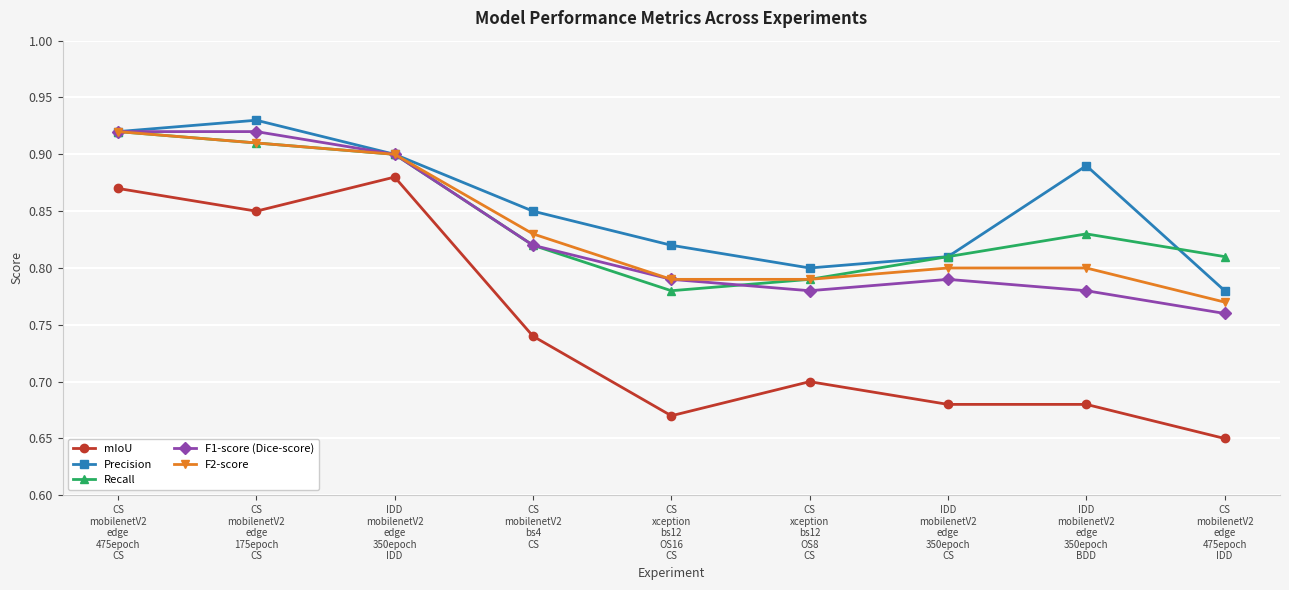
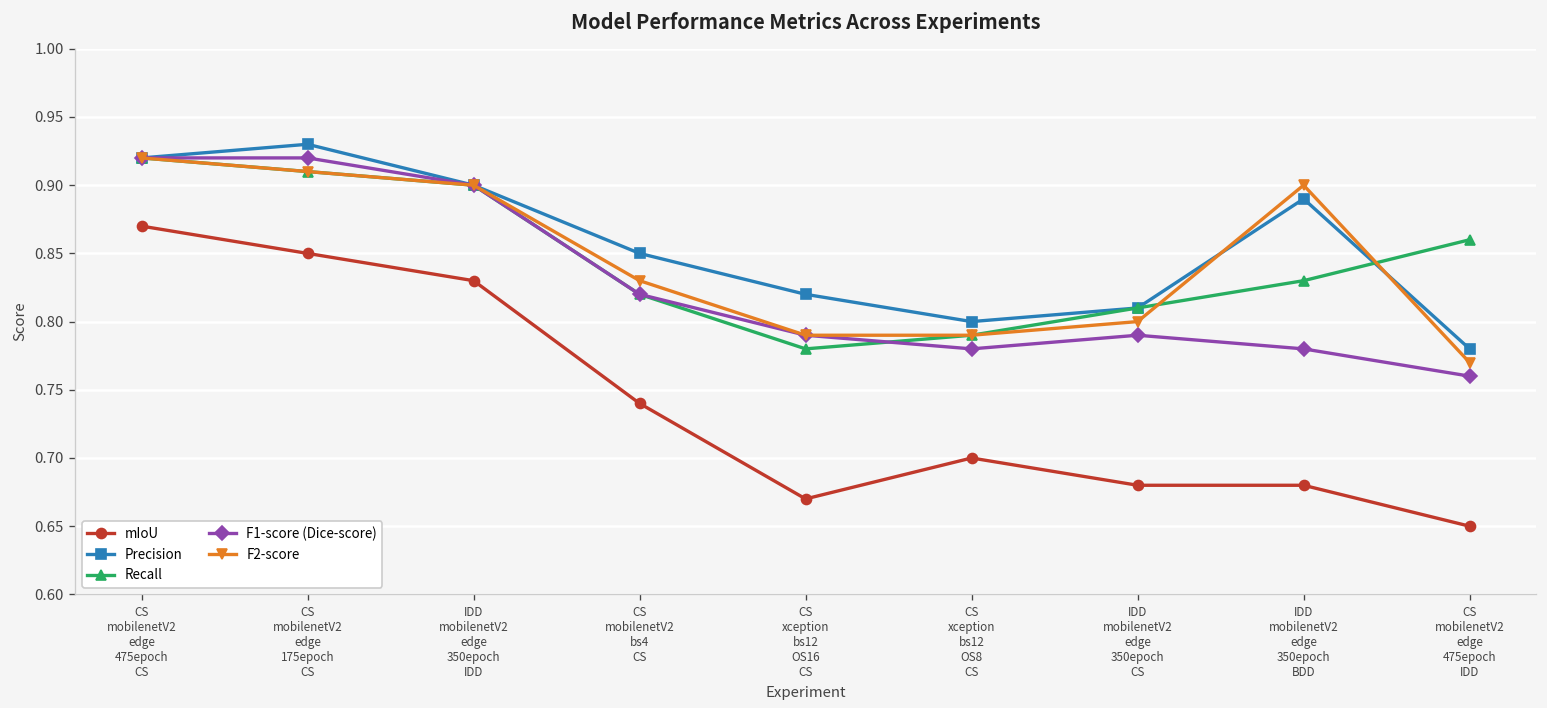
mIoU, IDD mobilenetV2 edge 350epoch IDD: 0.88 -> 0.83
F2-score, IDD mobilenetV2 edge 350epoch BDD: 0.8 -> 0.9
Recall, CS mobilenetV2 edge 475epoch IDD: 0.81 -> 0.86
